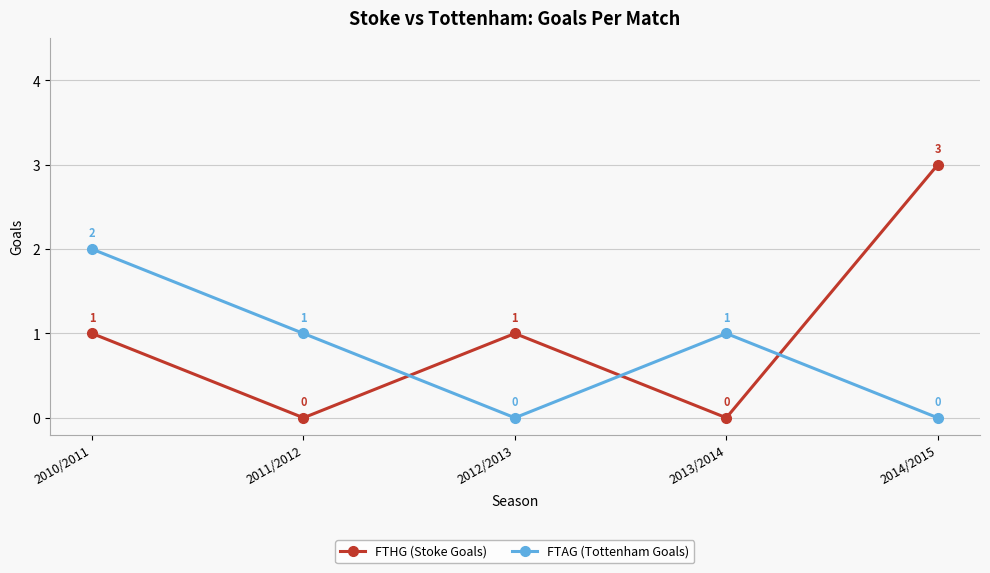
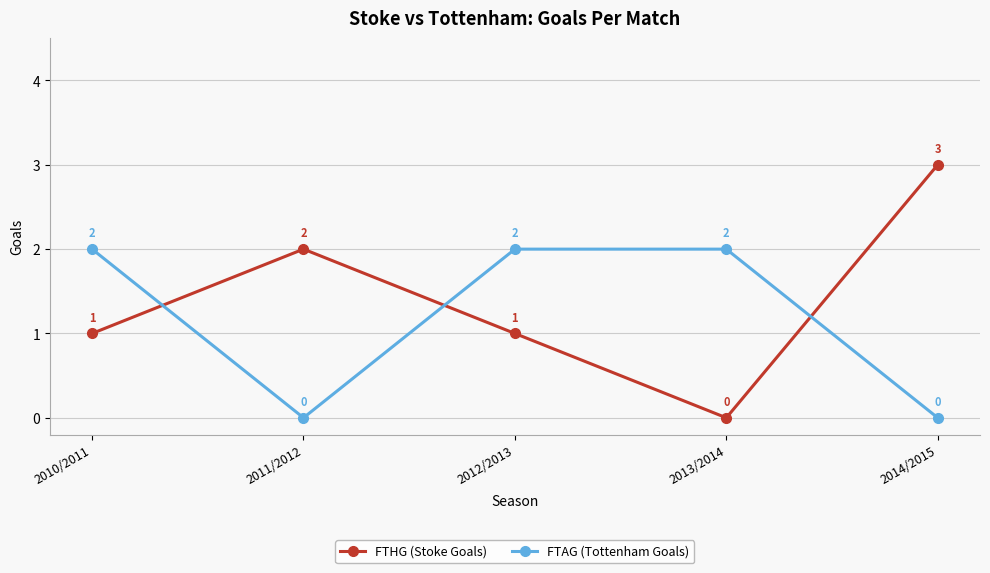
FTHG (Stoke Goals), 2011/2012: 0 -> 2
FTAG (Tottenham Goals), 2011/2012: 1 -> 0
FTAG (Tottenham Goals), 2012/2013: 0 -> 2
FTAG (Tottenham Goals), 2013/2014: 1 -> 2
